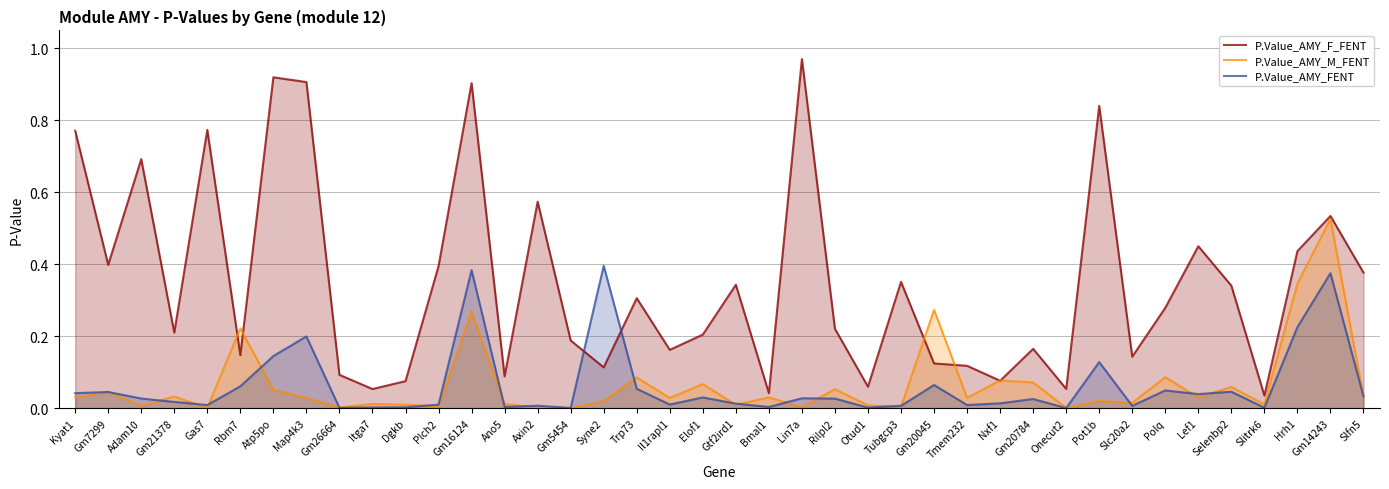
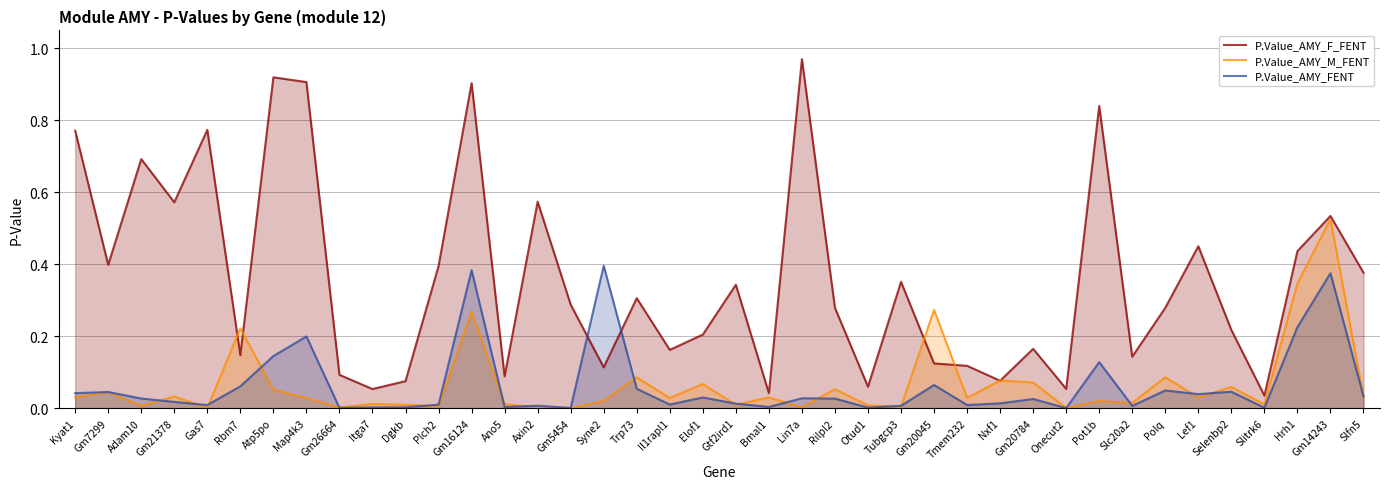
P.Value_AMY_F_FENT, Gm21378: 0.21 -> 0.57
P.Value_AMY_F_FENT, Gm5454: 0.19 -> 0.29
P.Value_AMY_F_FENT, Rilpl2: 0.22 -> 0.28
P.Value_AMY_F_FENT, Selenbp2: 0.34 -> 0.22
